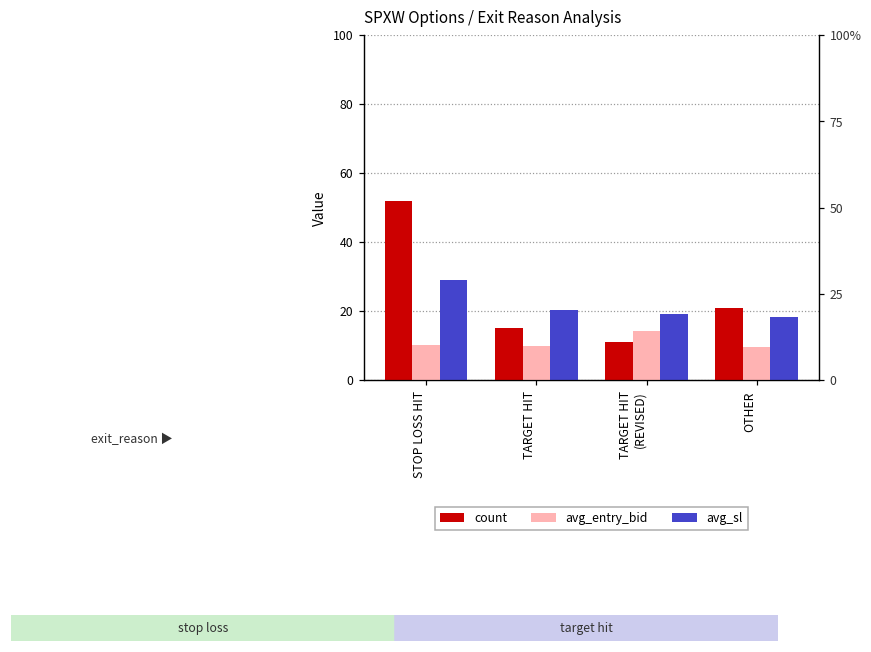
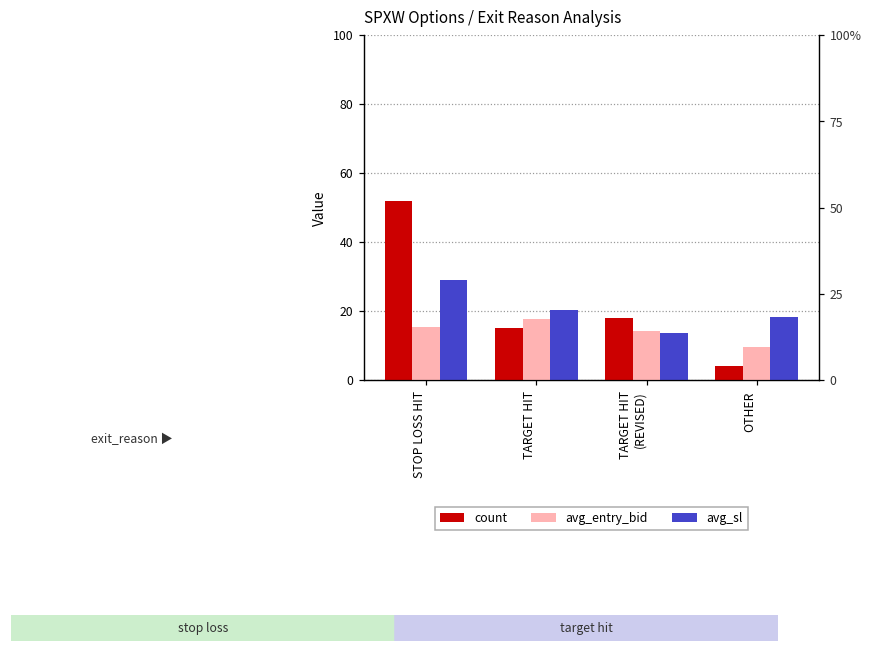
avg_entry_bid, STOP LOSS HIT: 10 -> 15
avg_entry_bid, TARGET HIT: 10 -> 18
count, TARGET HIT (REVISED): 11 -> 18
avg_sl, TARGET HIT (REVISED): 19 -> 14
count, OTHER: 21 -> 4
